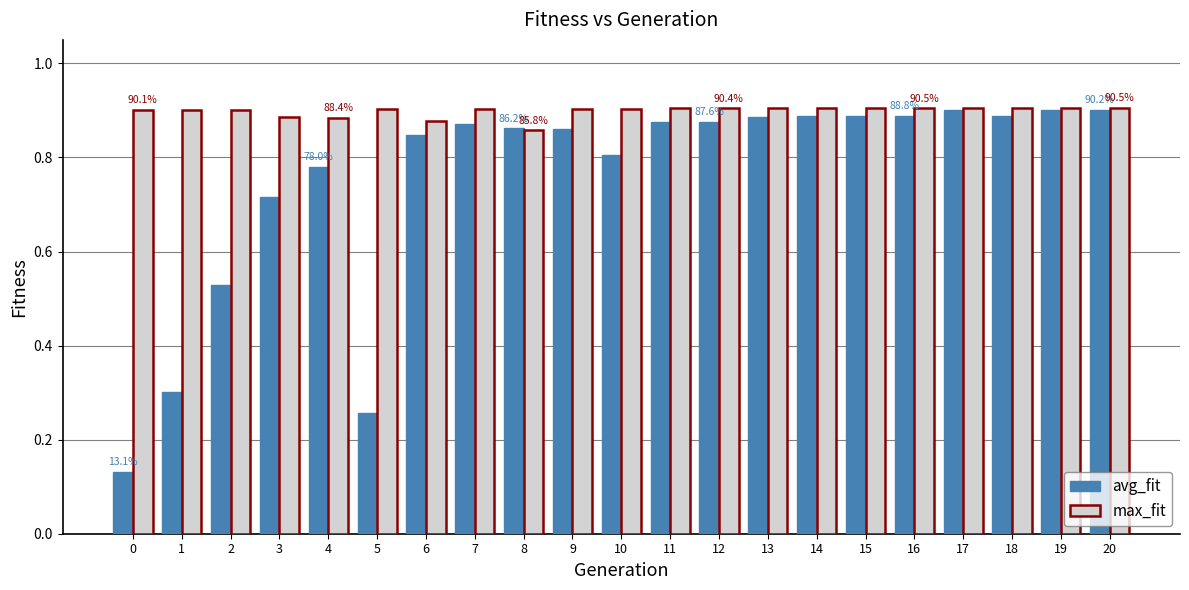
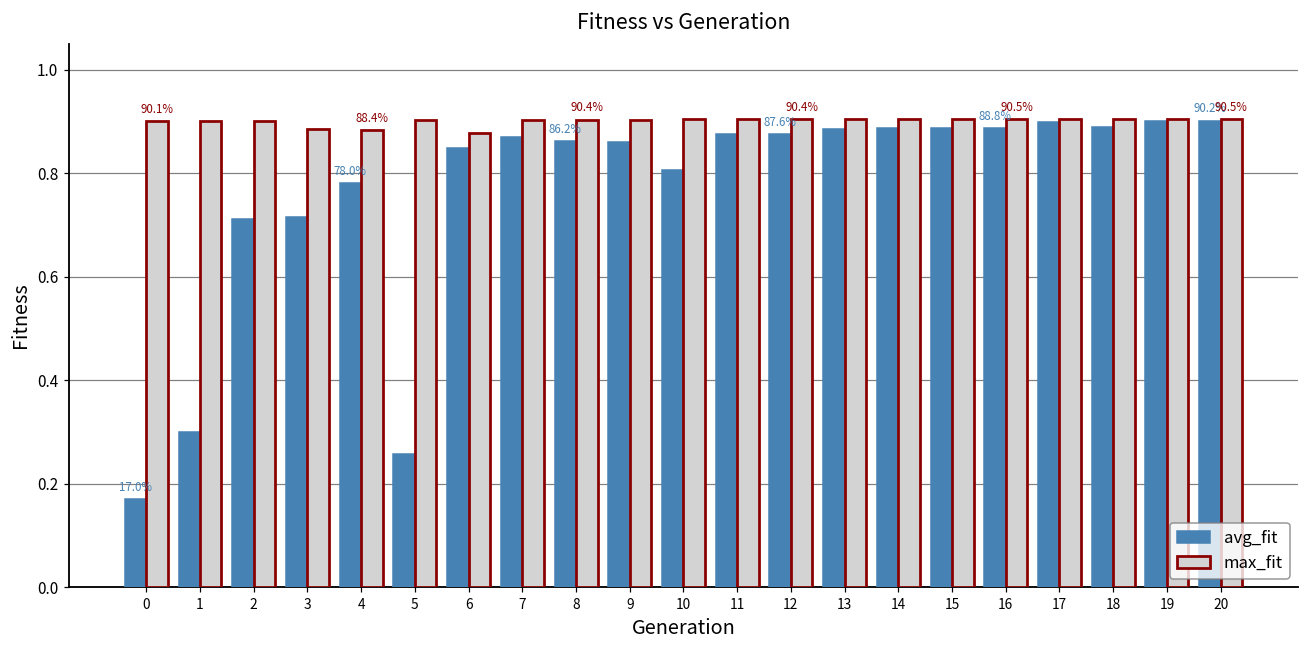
avg_fit, 0: 13.1% -> 17.0%
avg_fit, 2: 0.53 -> 0.71
max_fit, 8: 85.8% -> 90.4%
